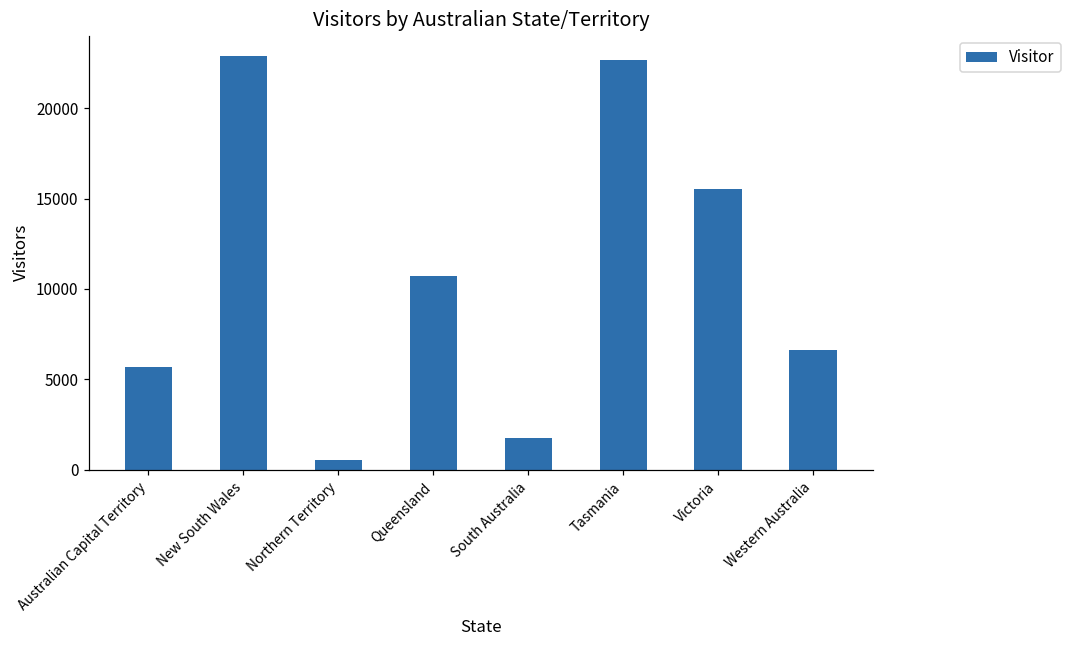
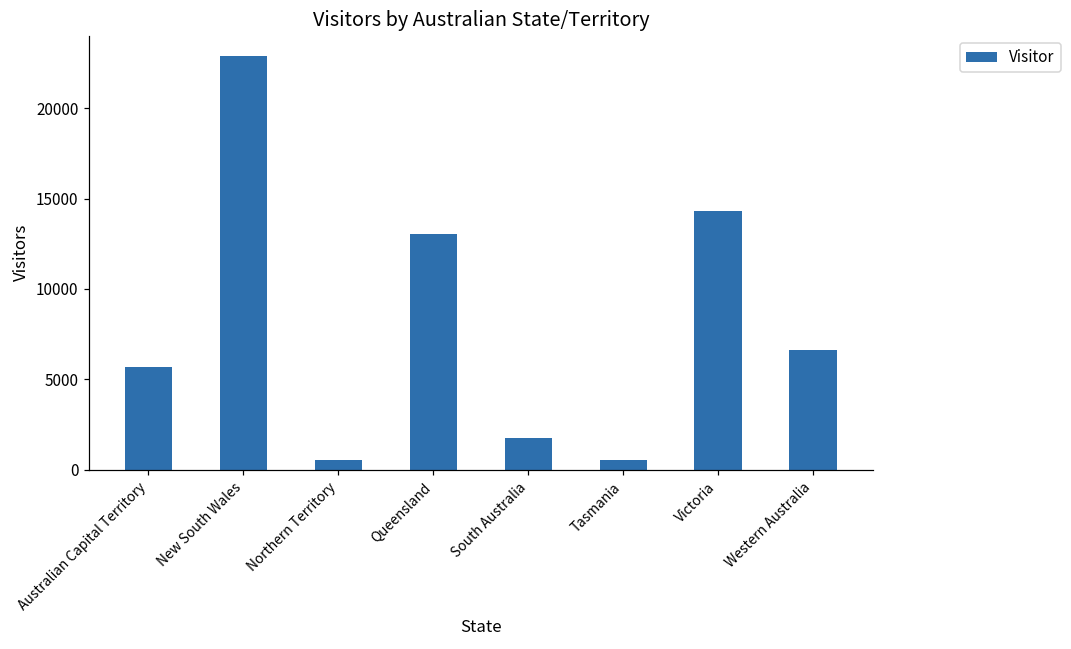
Queensland: 10700 -> 13000
Tasmania: 22700 -> 600
Victoria: 15500 -> 14300
